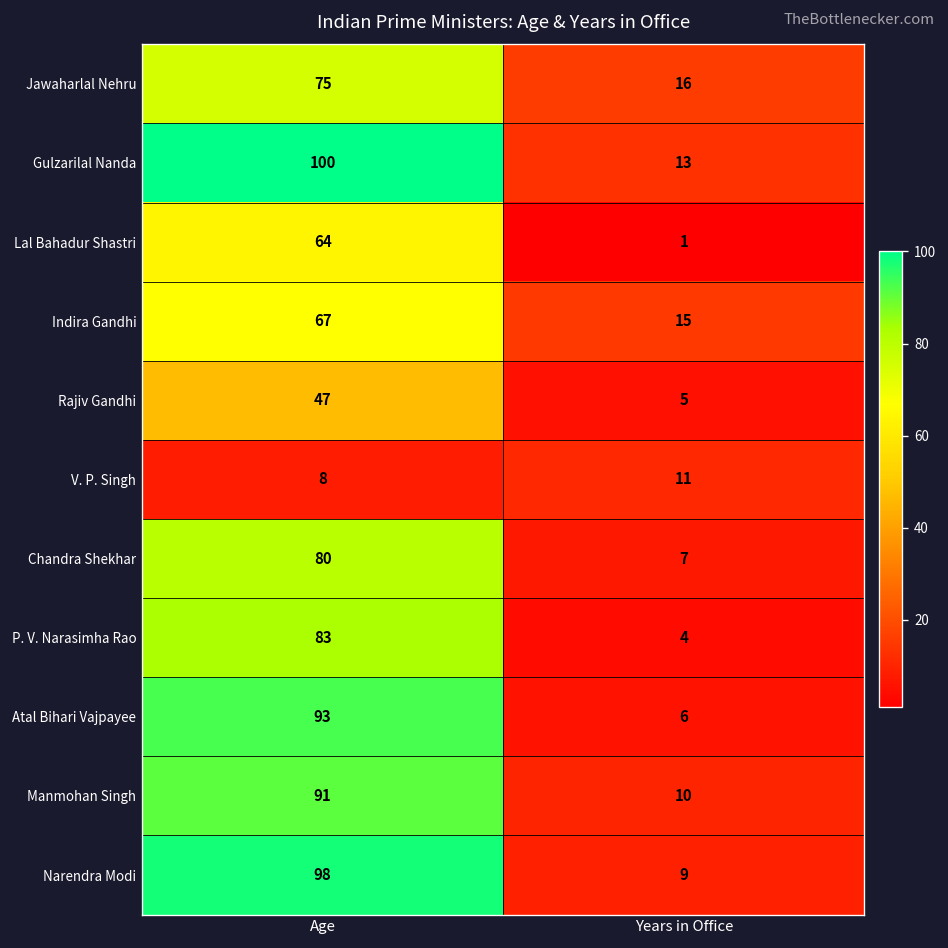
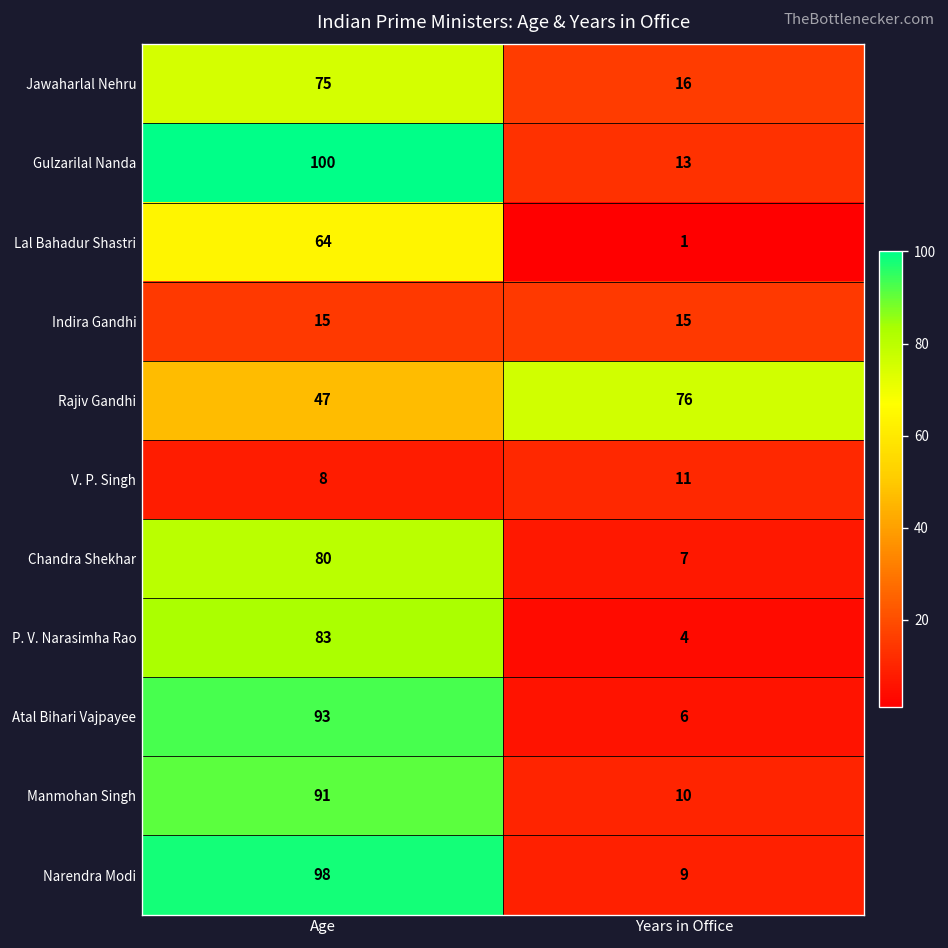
Indira Gandhi, Age: 67 -> 15
Rajiv Gandhi, Years in Office: 5 -> 76
